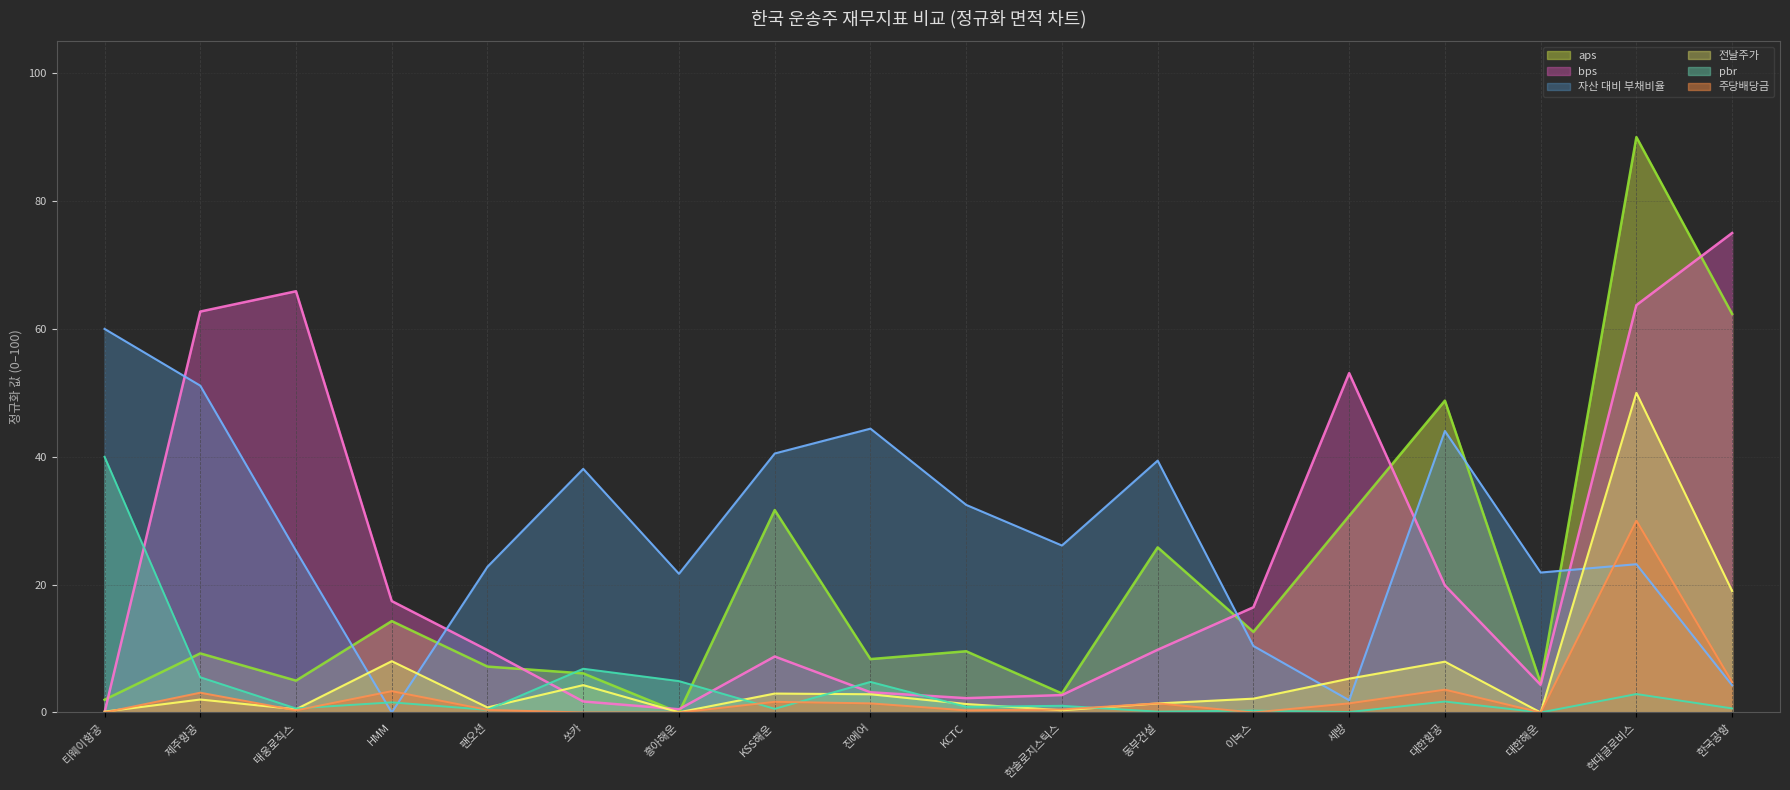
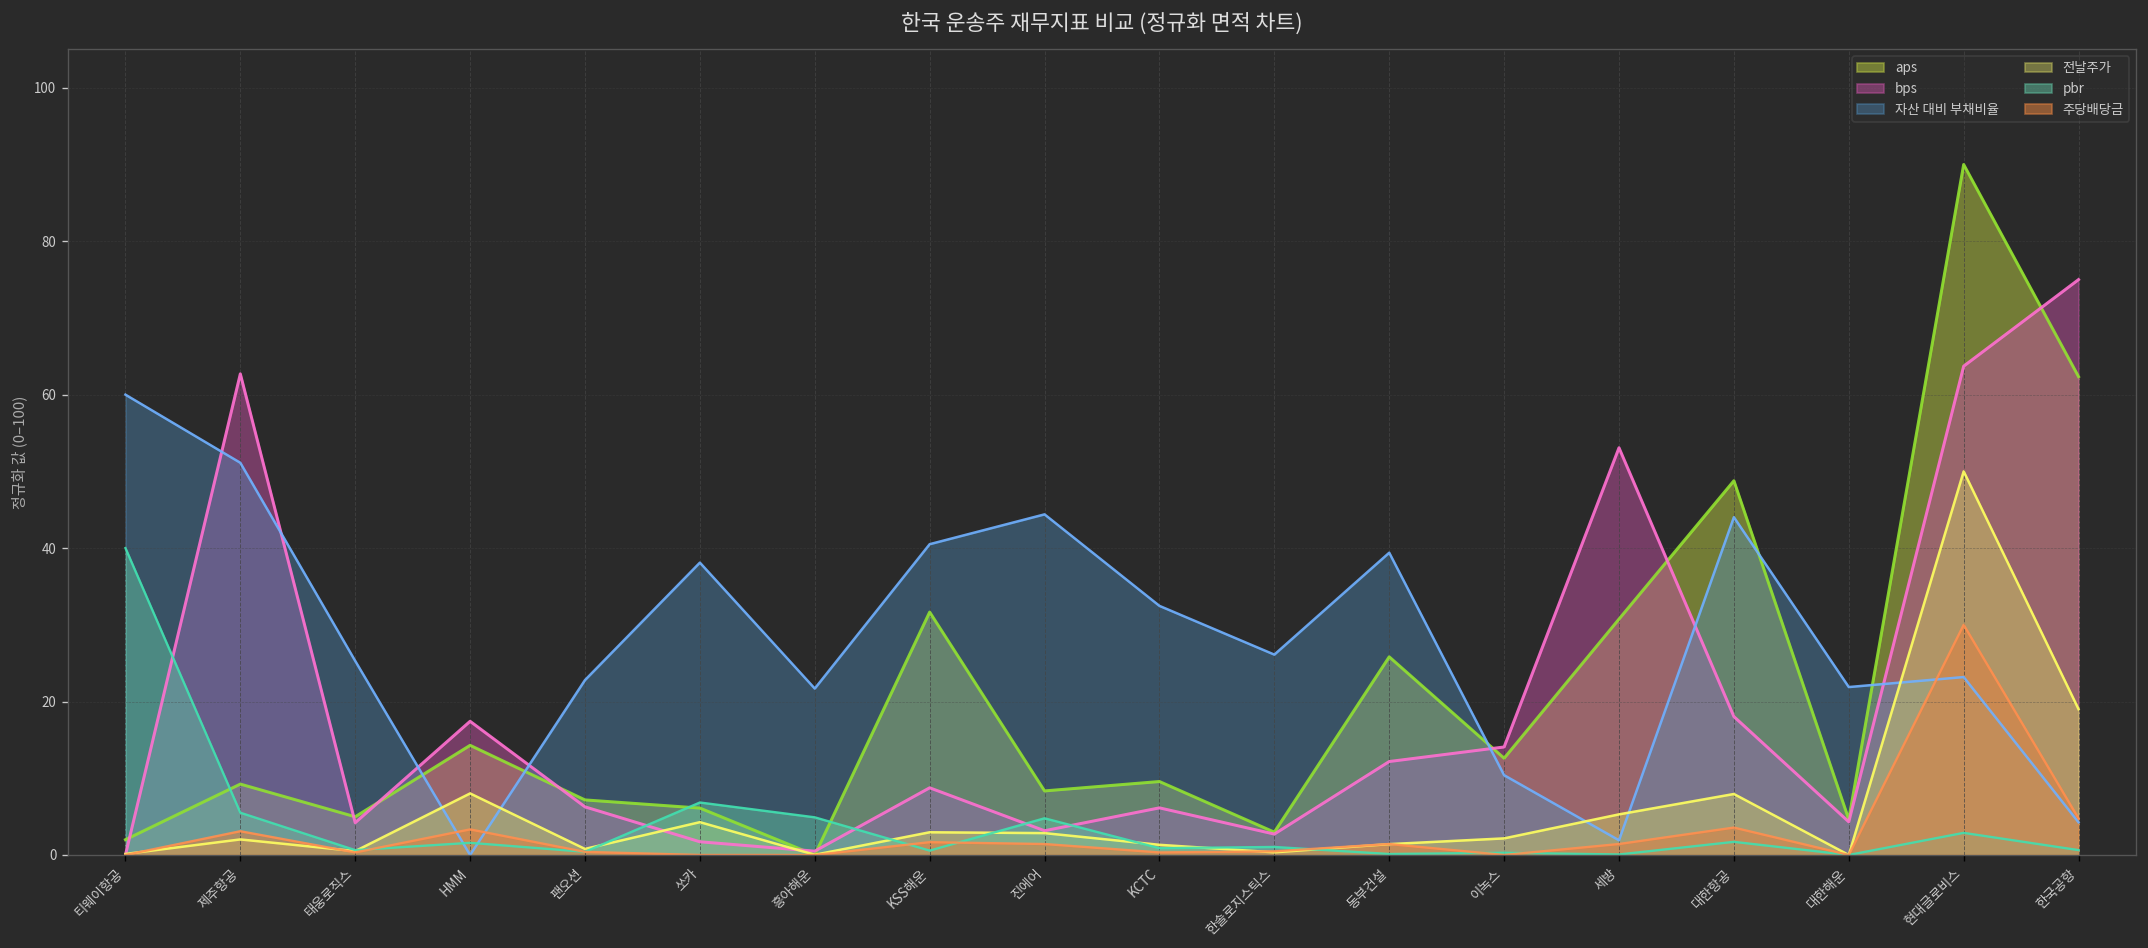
bps, 태웅로직스: 66 -> 4
bps, 팬오션: 10 -> 6
bps, KCTC: 2 -> 6
bps, 동부건설: 10 -> 12
bps, 이녹스: 16 -> 14
bps, 대한항공: 20 -> 18
